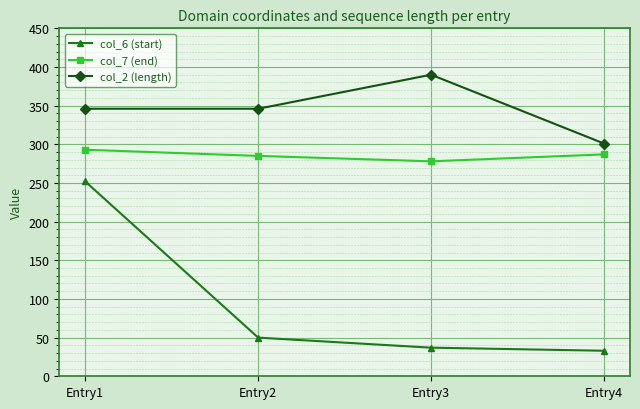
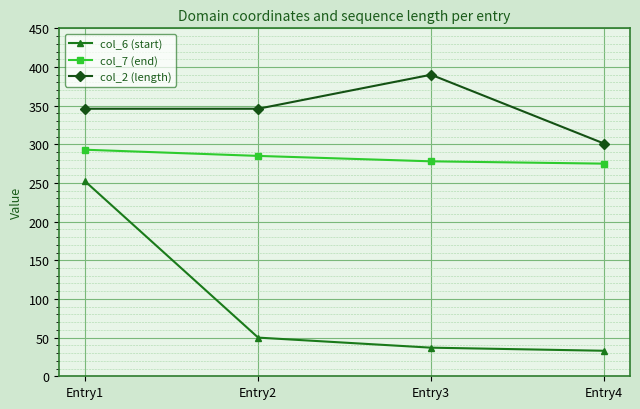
col_7 (end), Entry4: 290 -> 280
